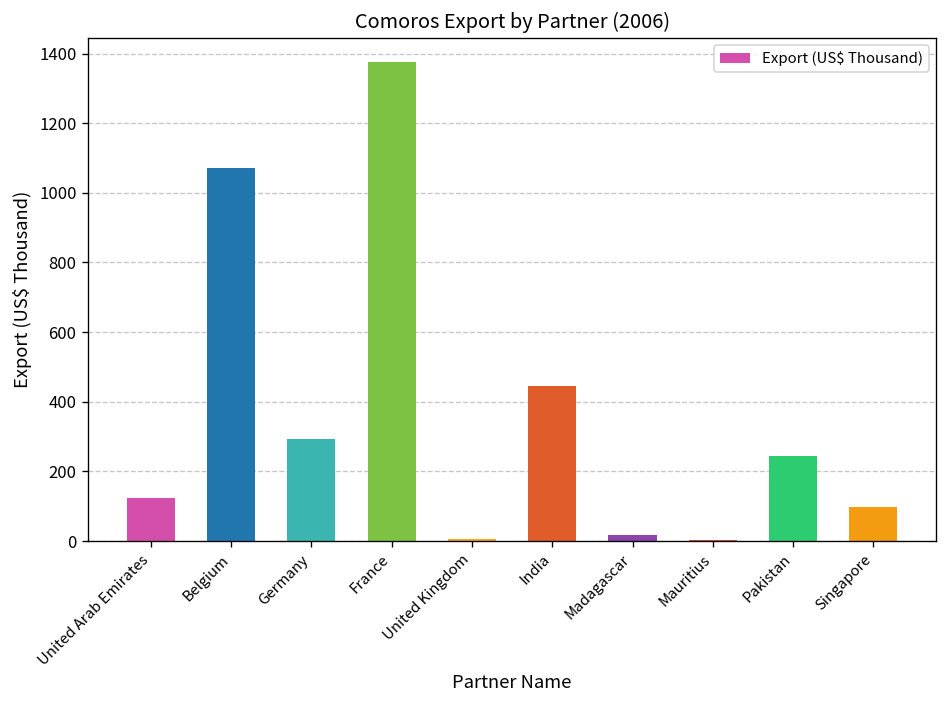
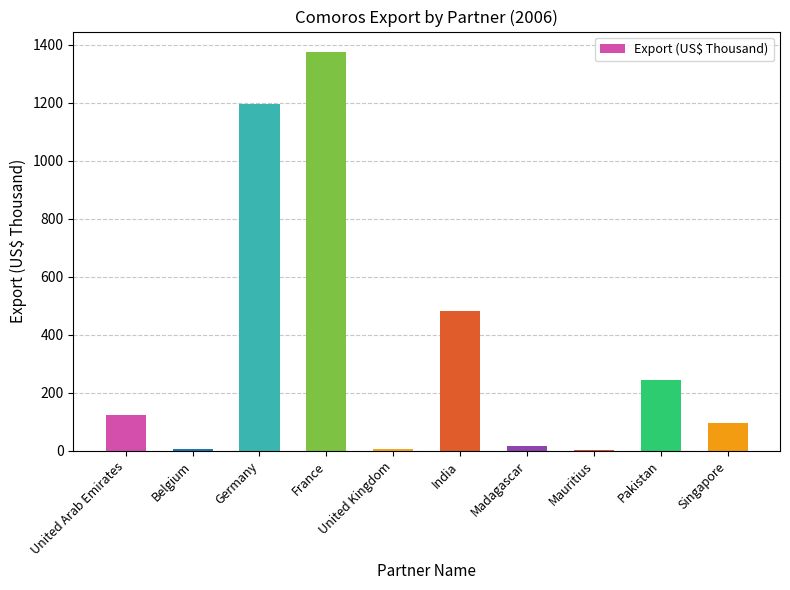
Belgium: 1070 -> 10
Germany: 290 -> 1200
India: 440 -> 480
